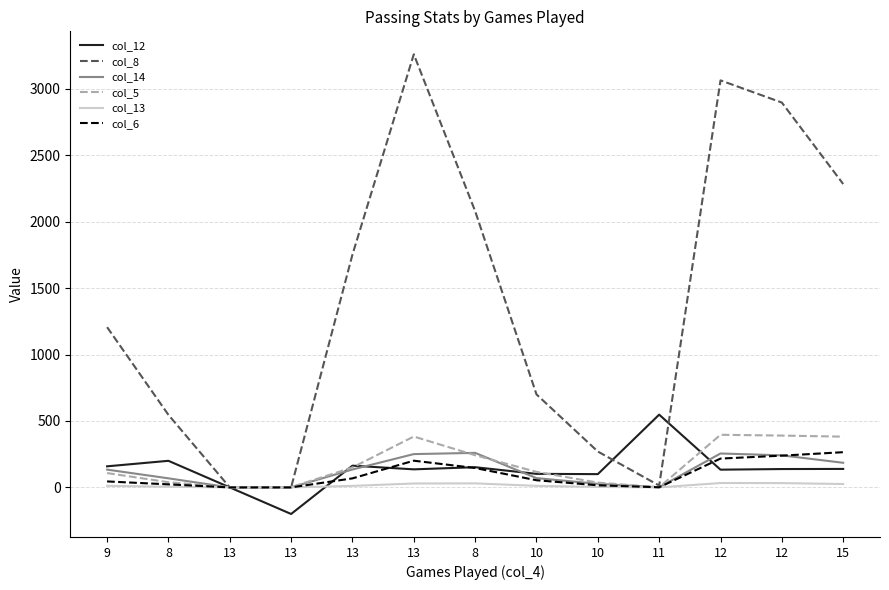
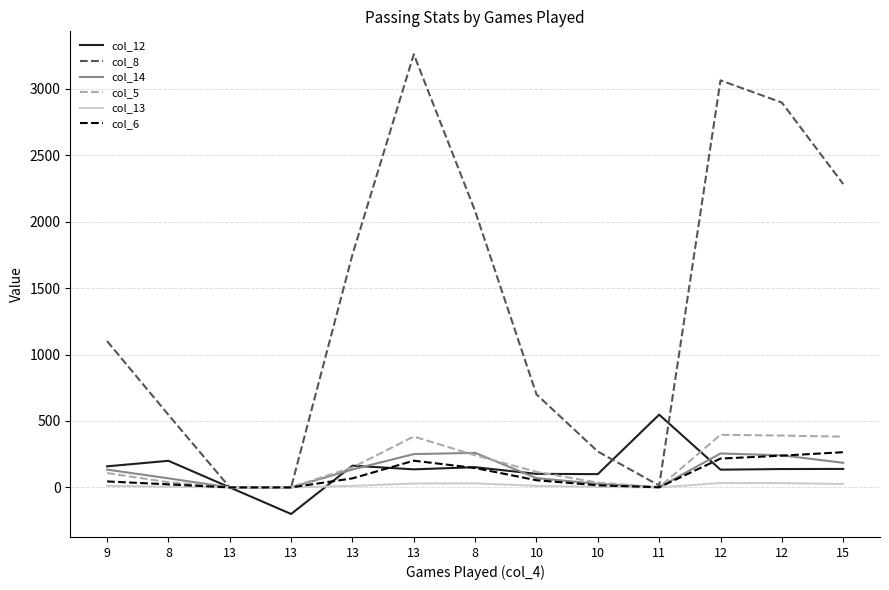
col_8, 9: 1210 -> 1100
